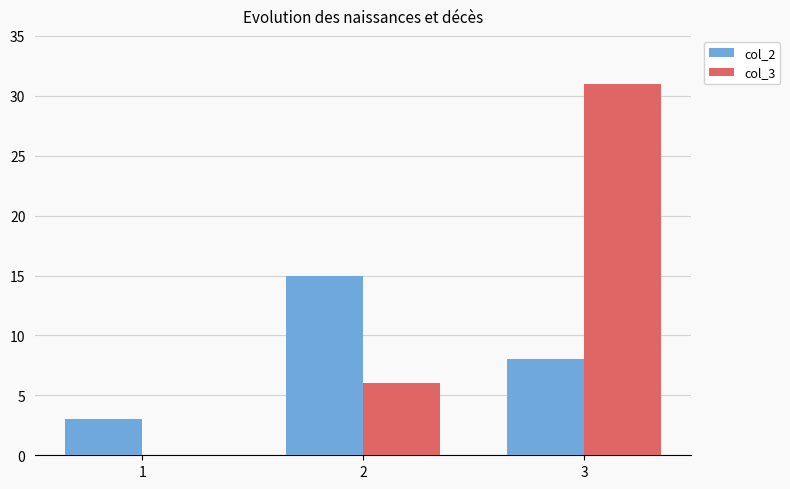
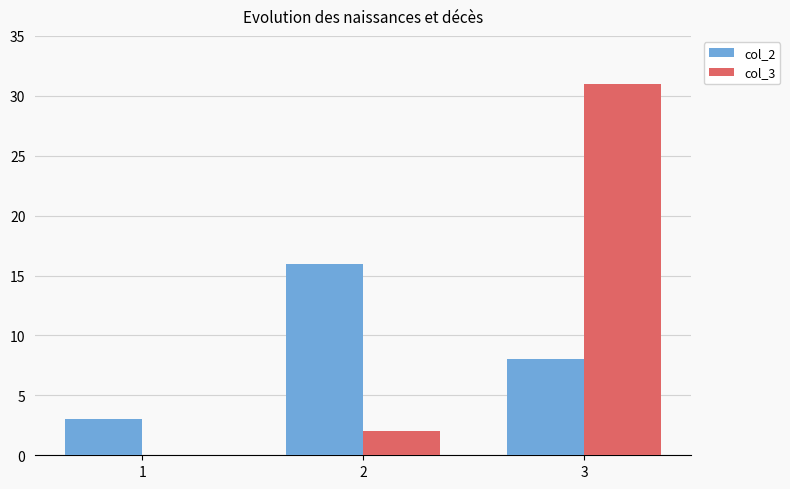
col_2, 2: 15 -> 16
col_3, 2: 6 -> 2
